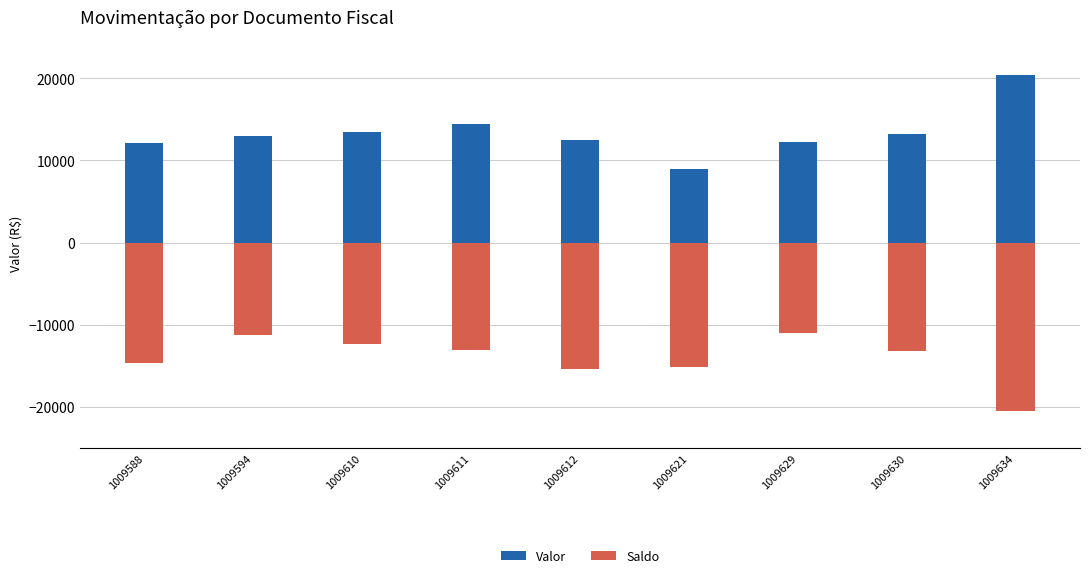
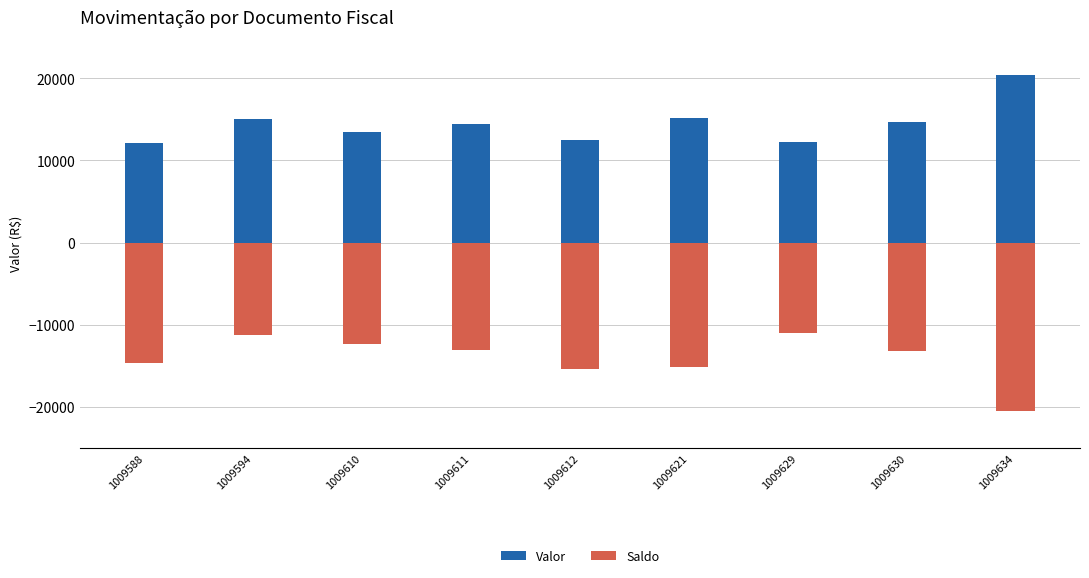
Valor, 1009594: 13000 -> 15000
Valor, 1009621: 9000 -> 15000
Valor, 1009630: 13000 -> 15000
